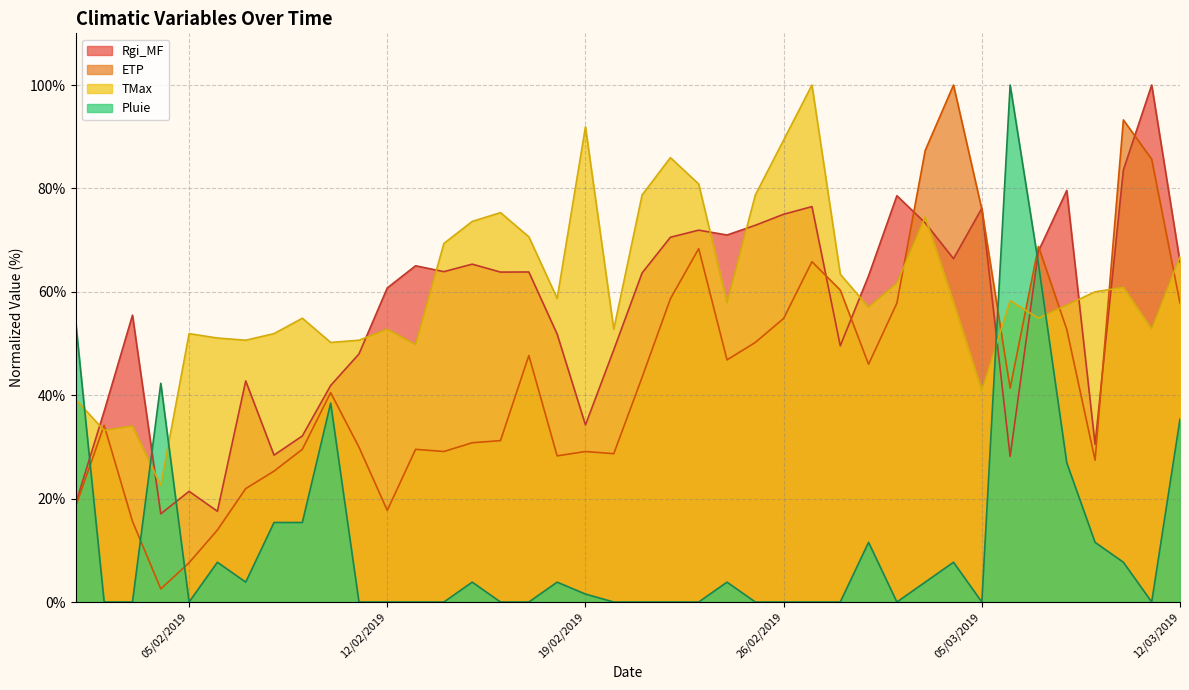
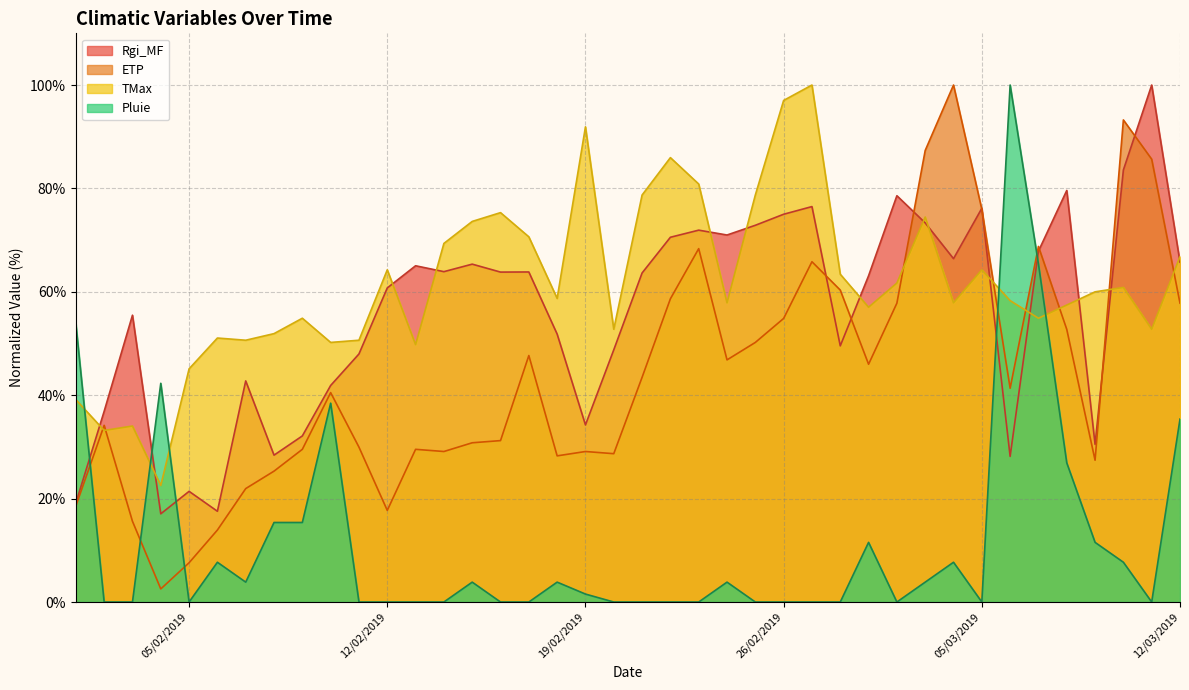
TMax, 05/02/2019: 52% -> 45%
TMax, 12/02/2019: 53% -> 64%
TMax, 26/02/2019: 89% -> 97%
TMax, 05/03/2019: 41% -> 64%
